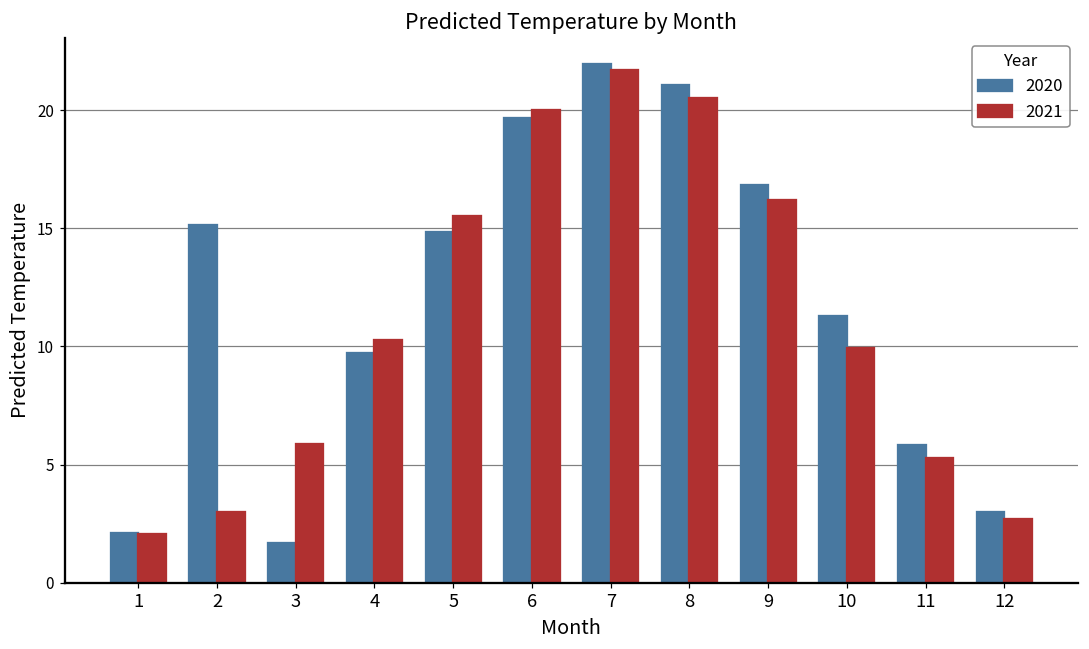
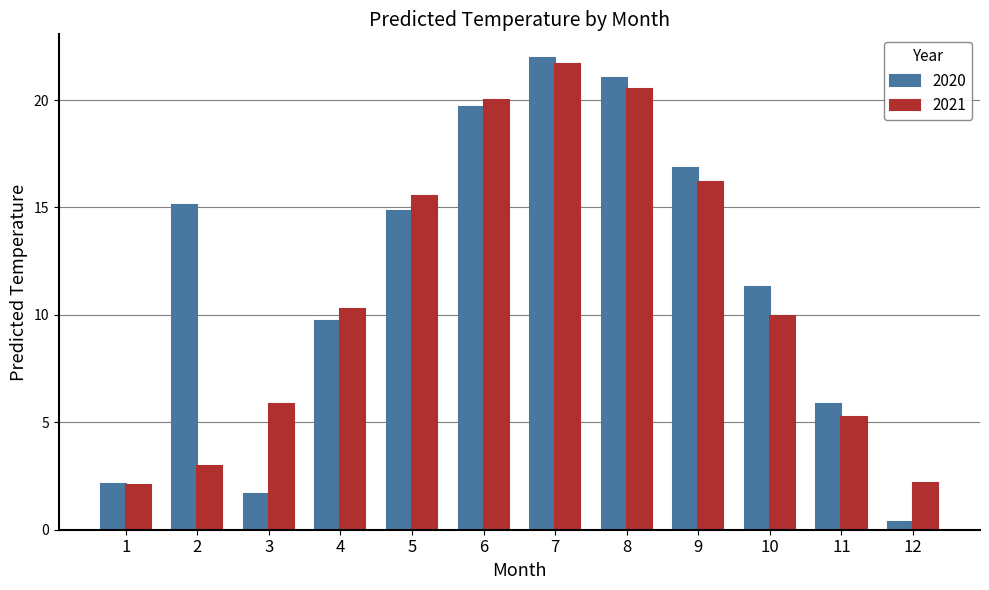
2020, 12: 3.0 -> 0.4
2021, 12: 2.7 -> 2.2
